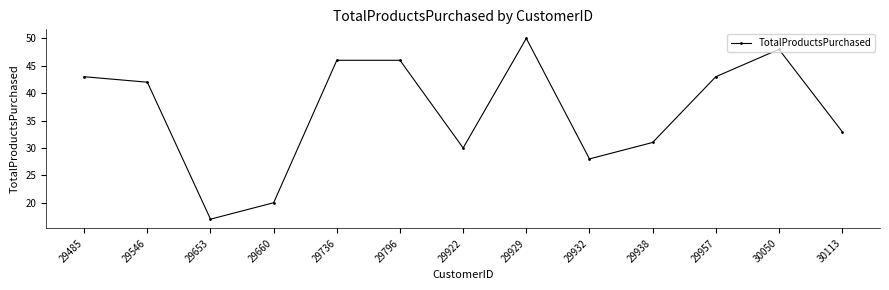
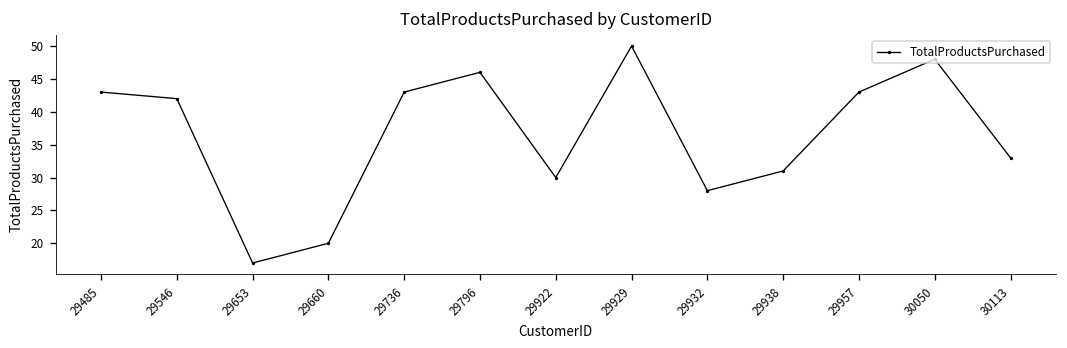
29736: 46 -> 43
